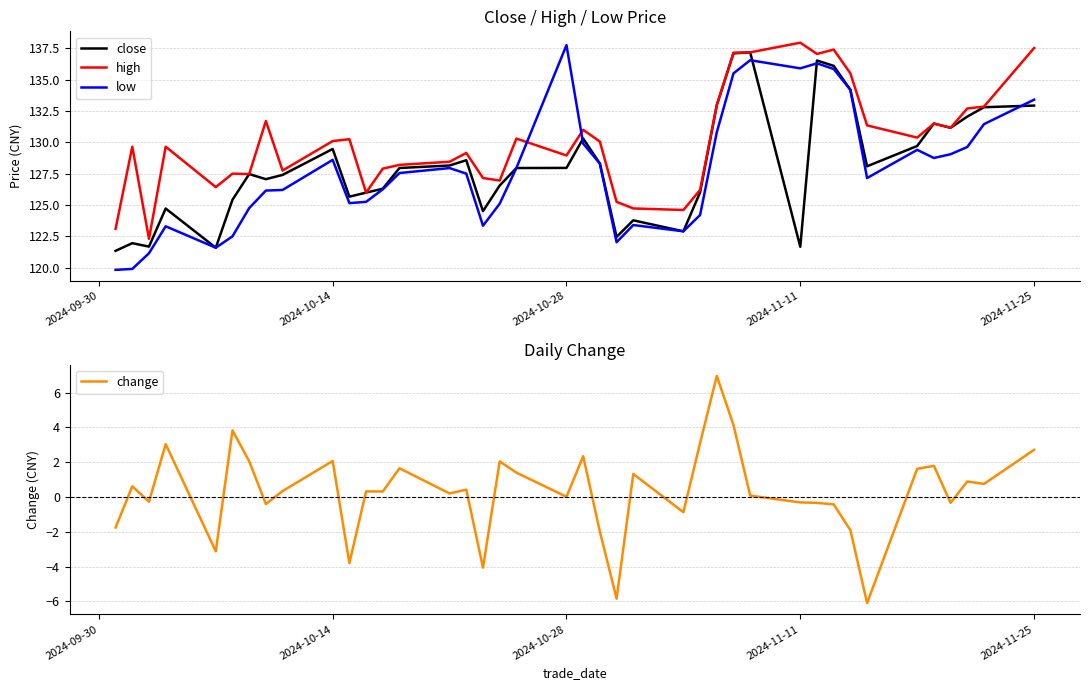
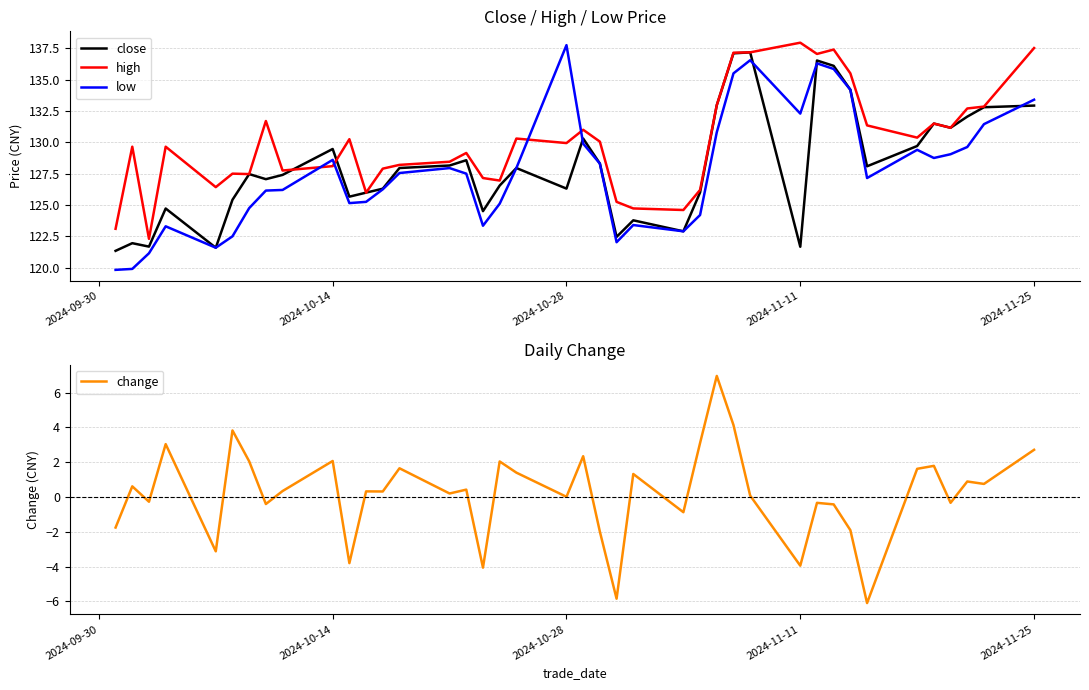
Close / High / Low Price, high, 2024-10-14: 130.1 -> 128.1
Close / High / Low Price, close, 2024-10-28: 128.0 -> 126.3
Close / High / Low Price, high, 2024-10-28: 129.0 -> 129.9
Close / High / Low Price, low, 2024-11-11: 135.9 -> 132.3
Daily Change, 2024-11-11: -0.3 -> -4.0
